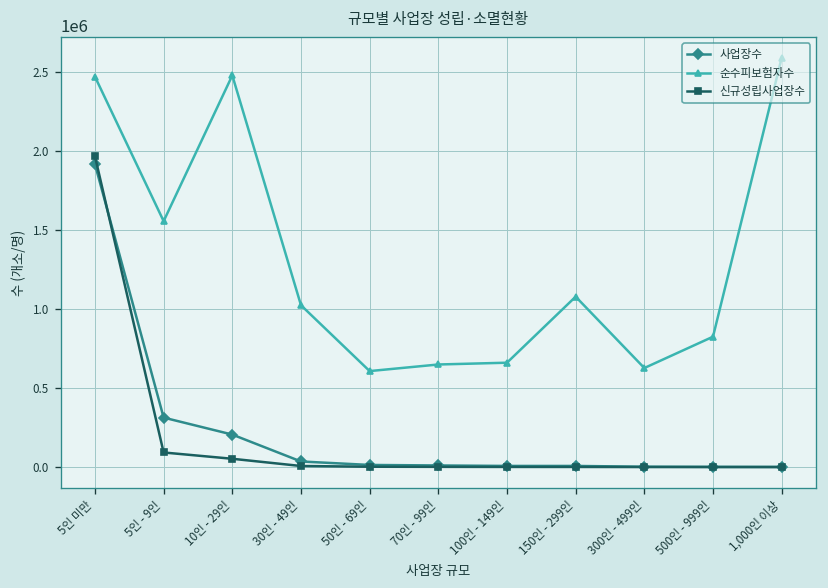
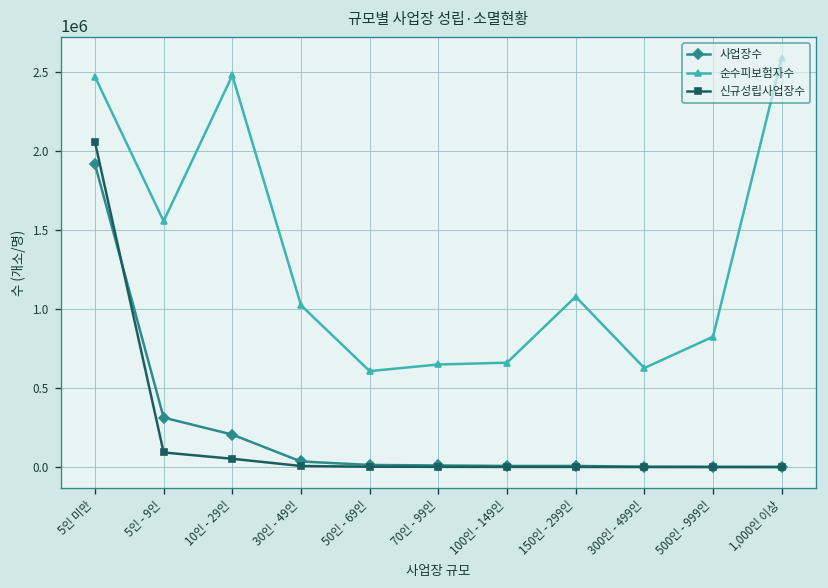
신규성립사업장수, 5인 미만: 1960000 -> 2050000
